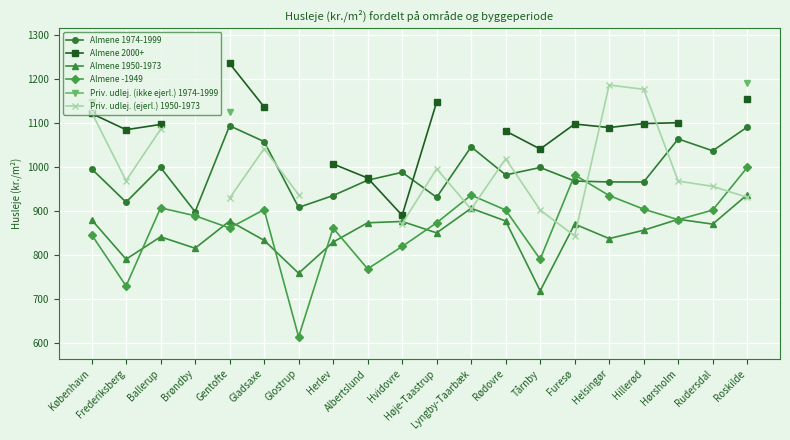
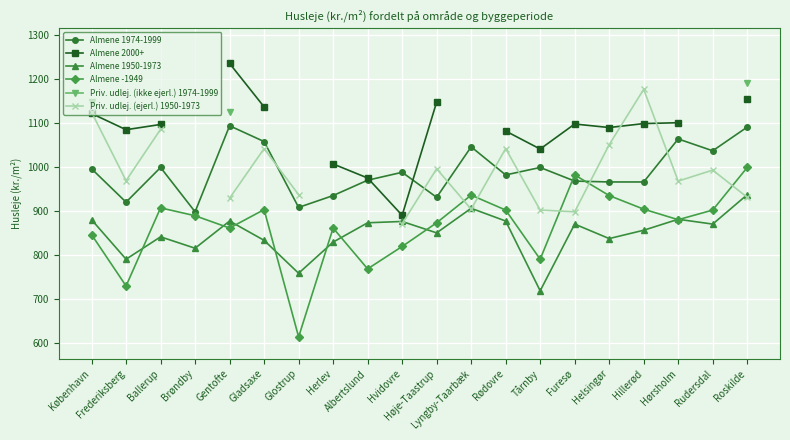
Priv. udlej. (ejerl.) 1950-1973, Rødovre: 1020 -> 1040
Priv. udlej. (ejerl.) 1950-1973, Furesø: 840 -> 900
Priv. udlej. (ejerl.) 1950-1973, Helsingør: 1190 -> 1050
Priv. udlej. (ejerl.) 1950-1973, Rudersdal: 960 -> 990
